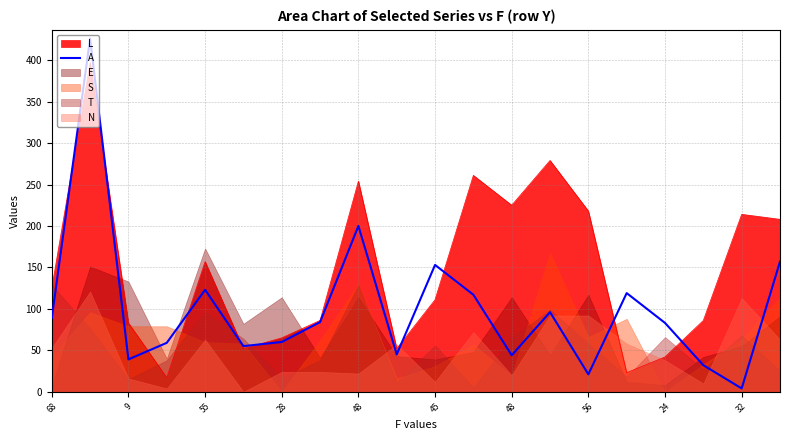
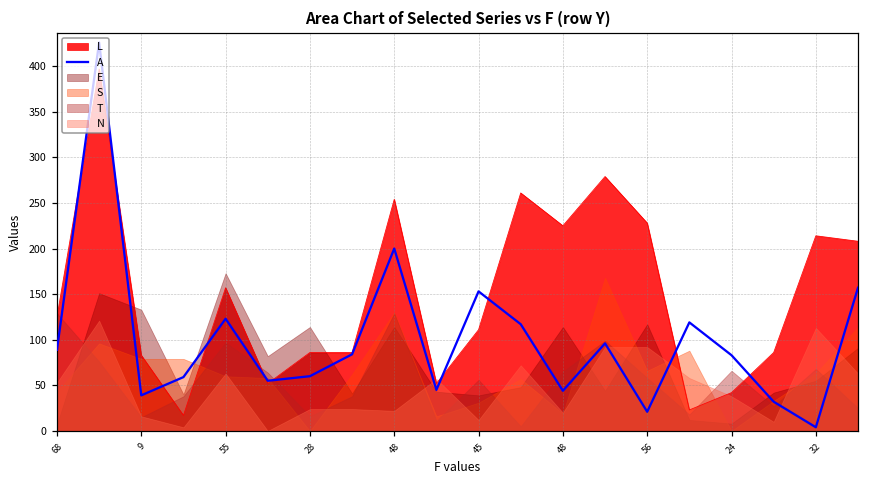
L, 28: 70 -> 90
L, 56: 220 -> 230
